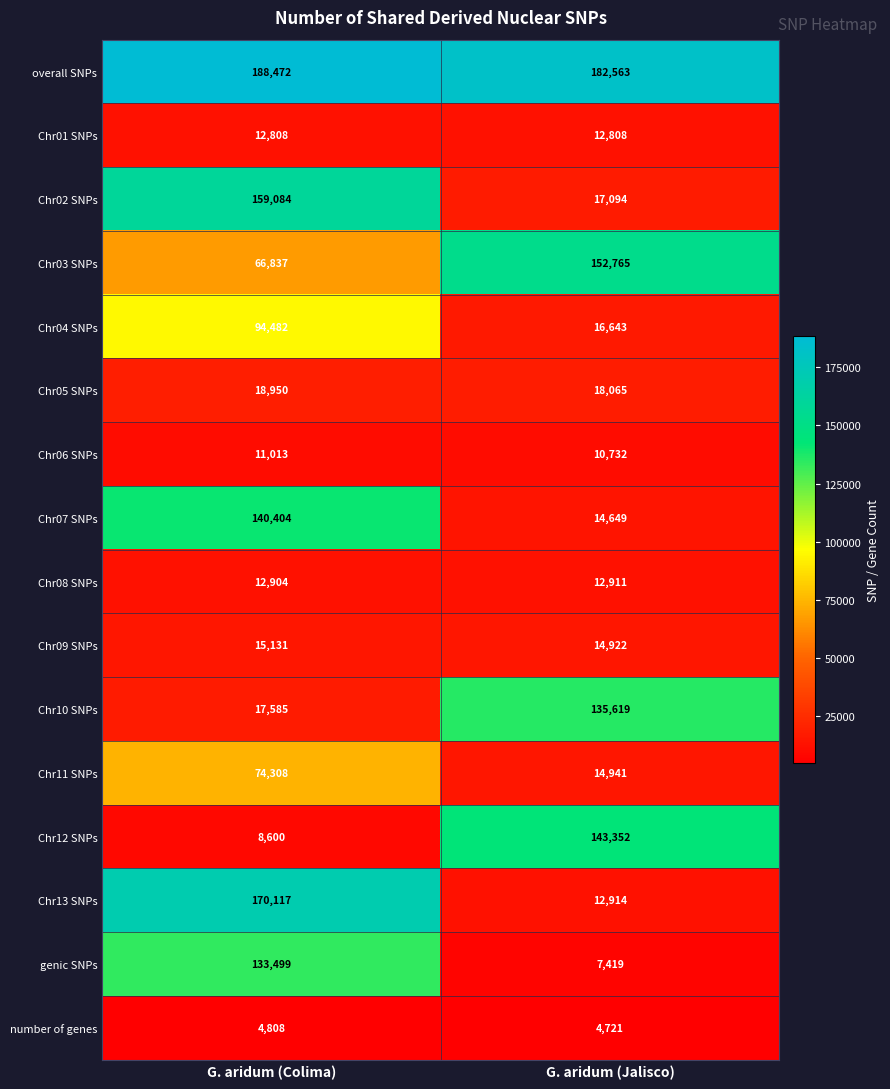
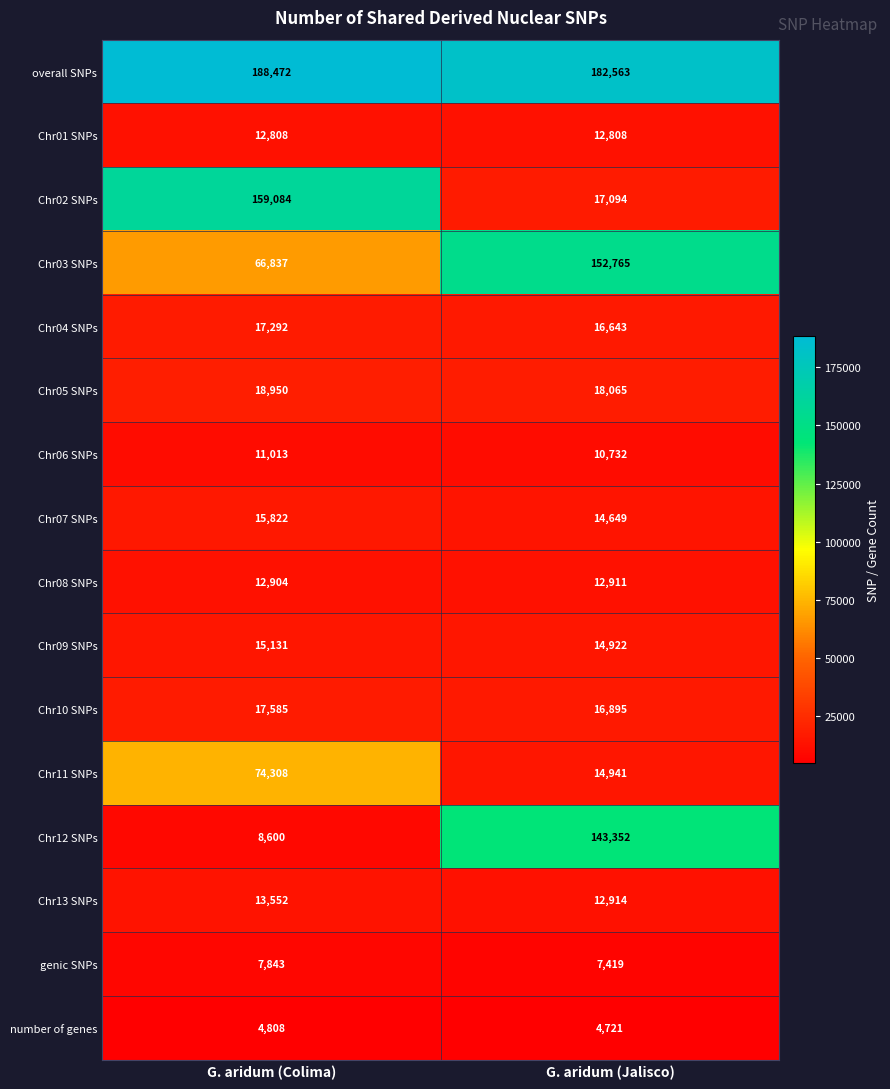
Chr04 SNPs, G. aridum (Colima): 94,482 -> 17,292
Chr07 SNPs, G. aridum (Colima): 140,404 -> 15,822
Chr10 SNPs, G. aridum (Jalisco): 135,619 -> 16,895
Chr13 SNPs, G. aridum (Colima): 170,117 -> 13,552
genic SNPs, G. aridum (Colima): 133,499 -> 7,843
